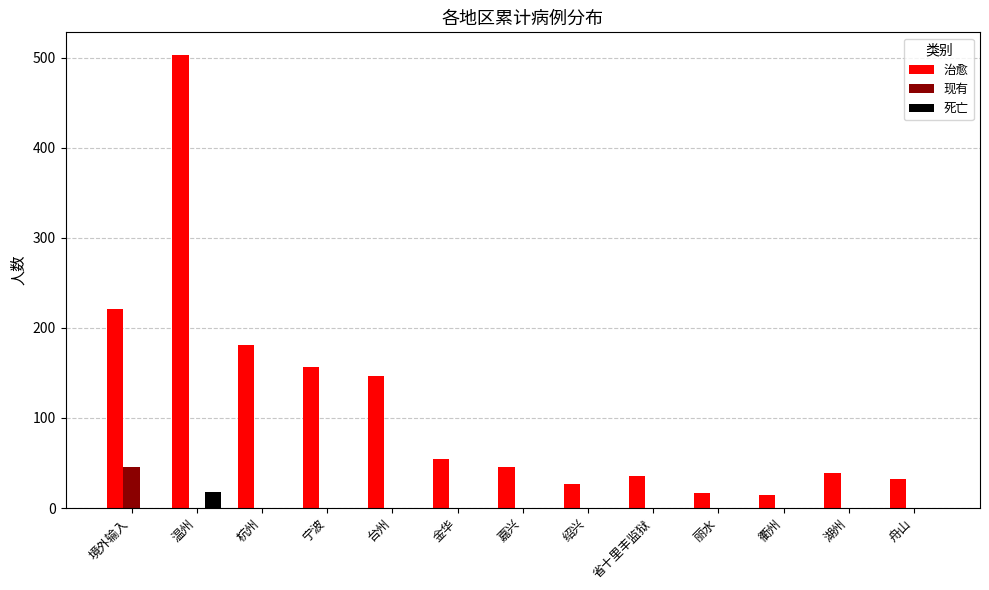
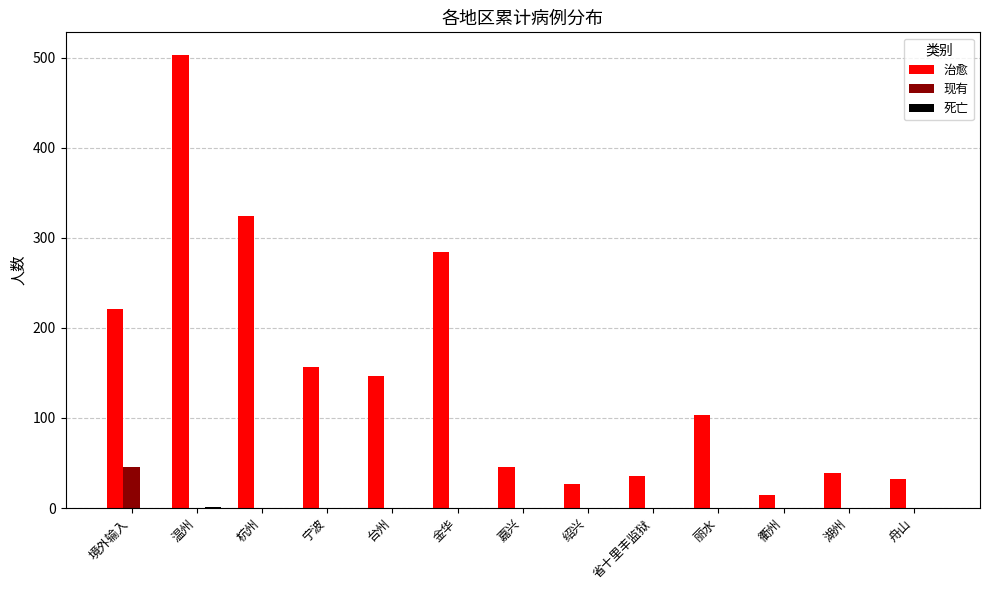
死亡, 温州: 20 -> 0
治愈, 杭州: 180 -> 320
治愈, 金华: 60 -> 280
治愈, 丽水: 20 -> 100
